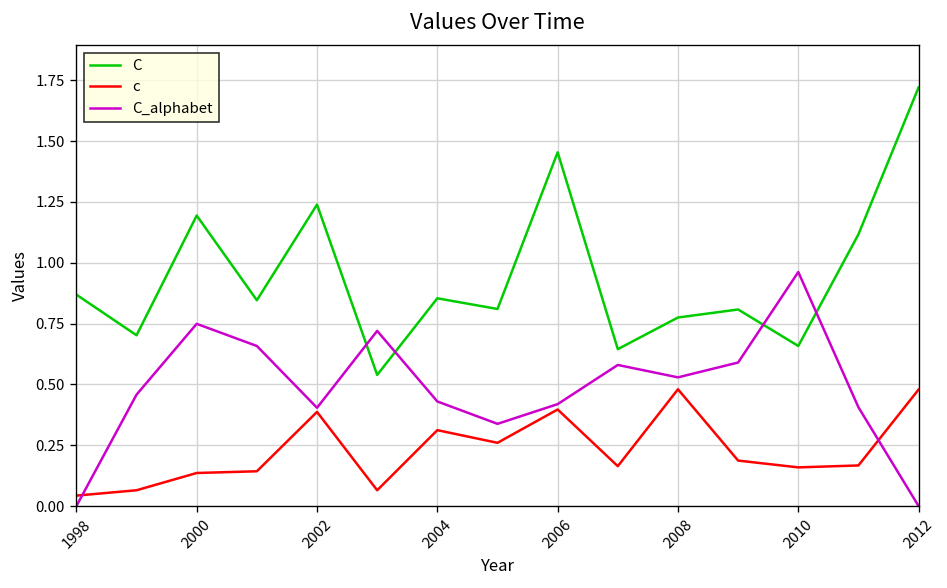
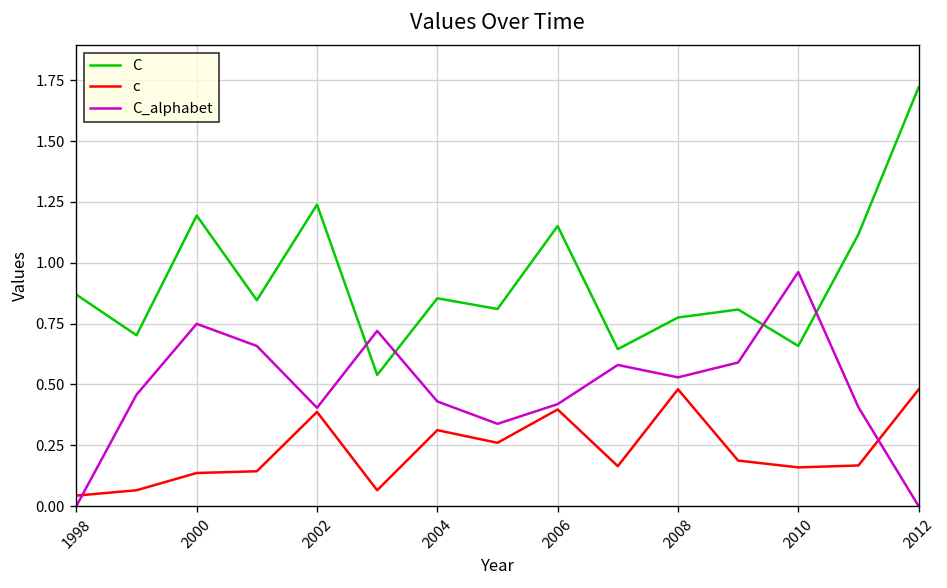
C, 2006: 1.45 -> 1.15
